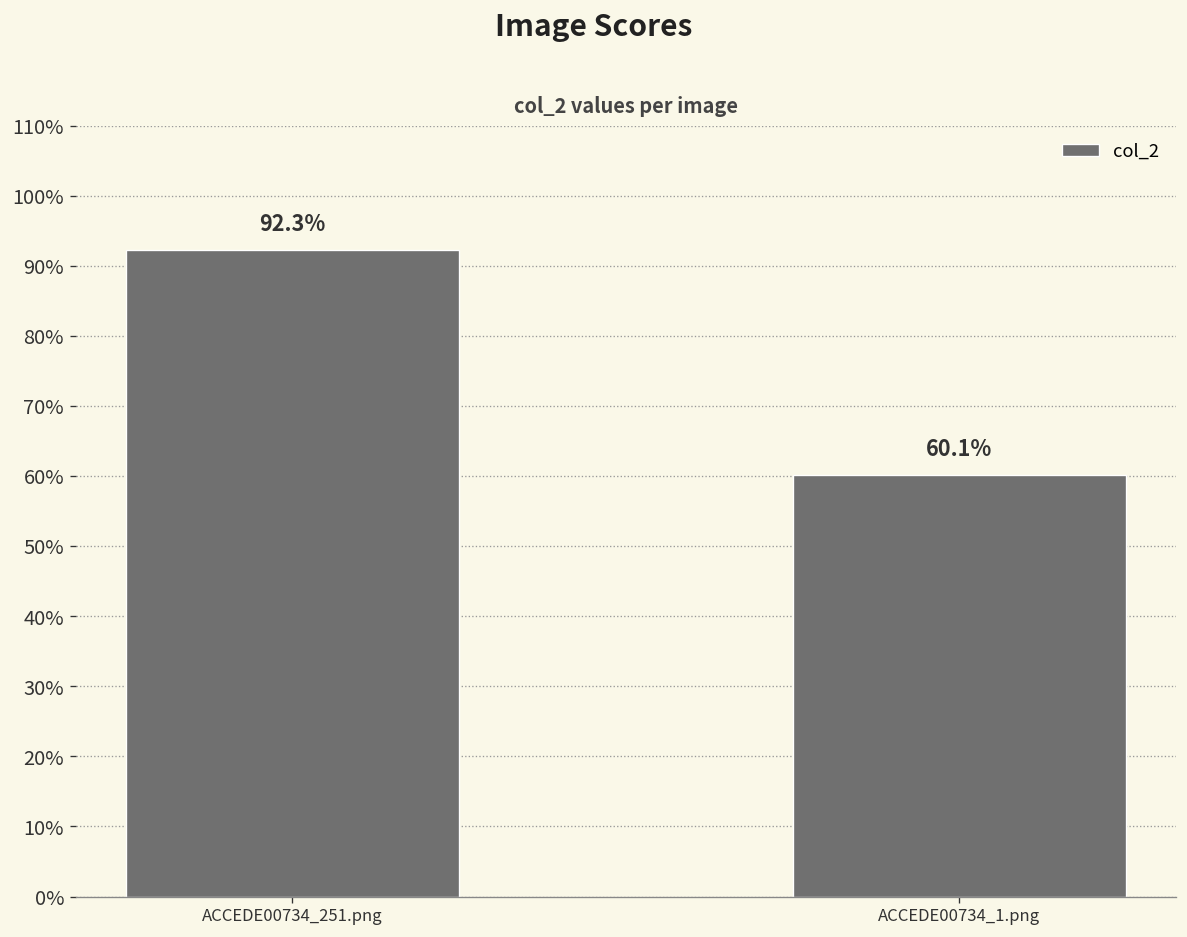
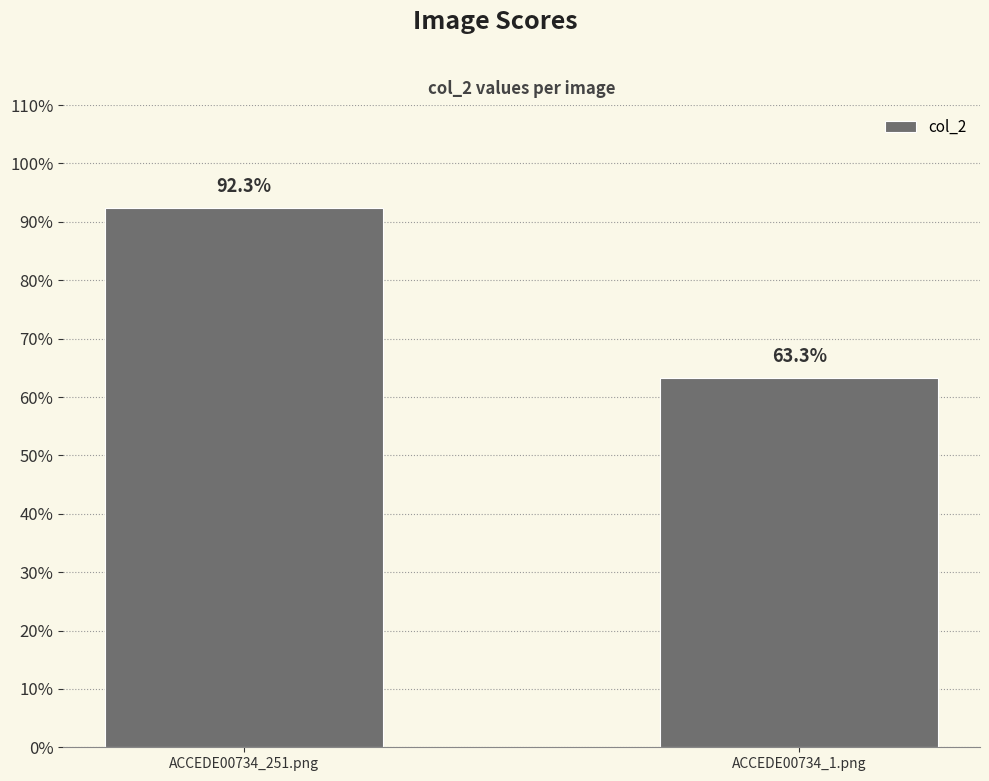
ACCEDE00734_1.png: 60.1% -> 63.3%
